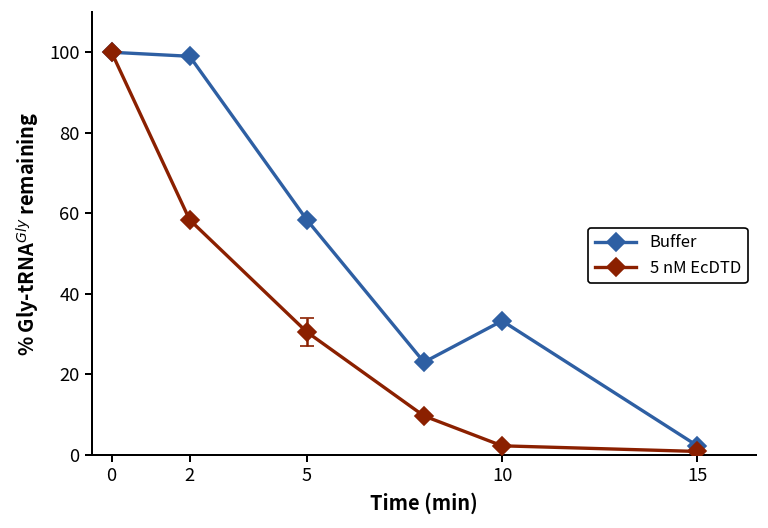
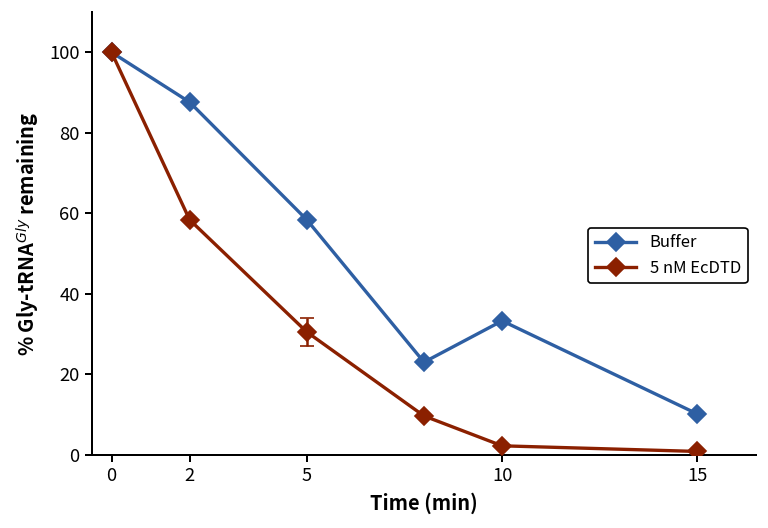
Buffer, 2: 99 -> 88
Buffer, 15: 2 -> 10
